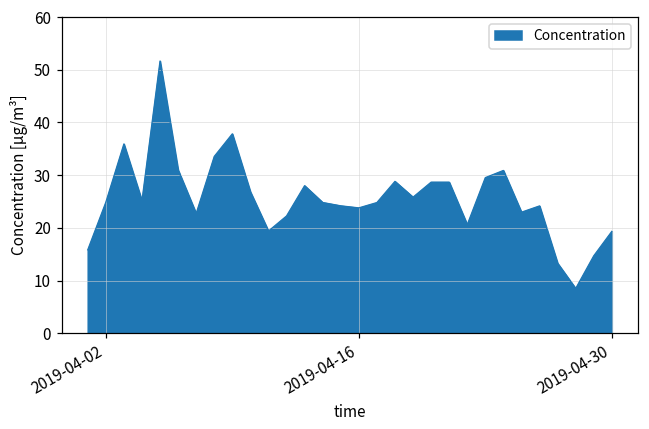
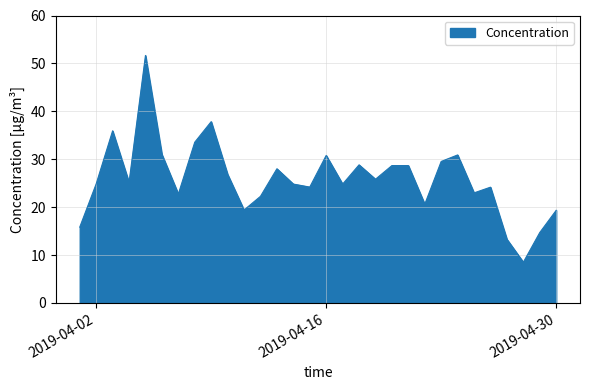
2019-04-16: 24 -> 31
